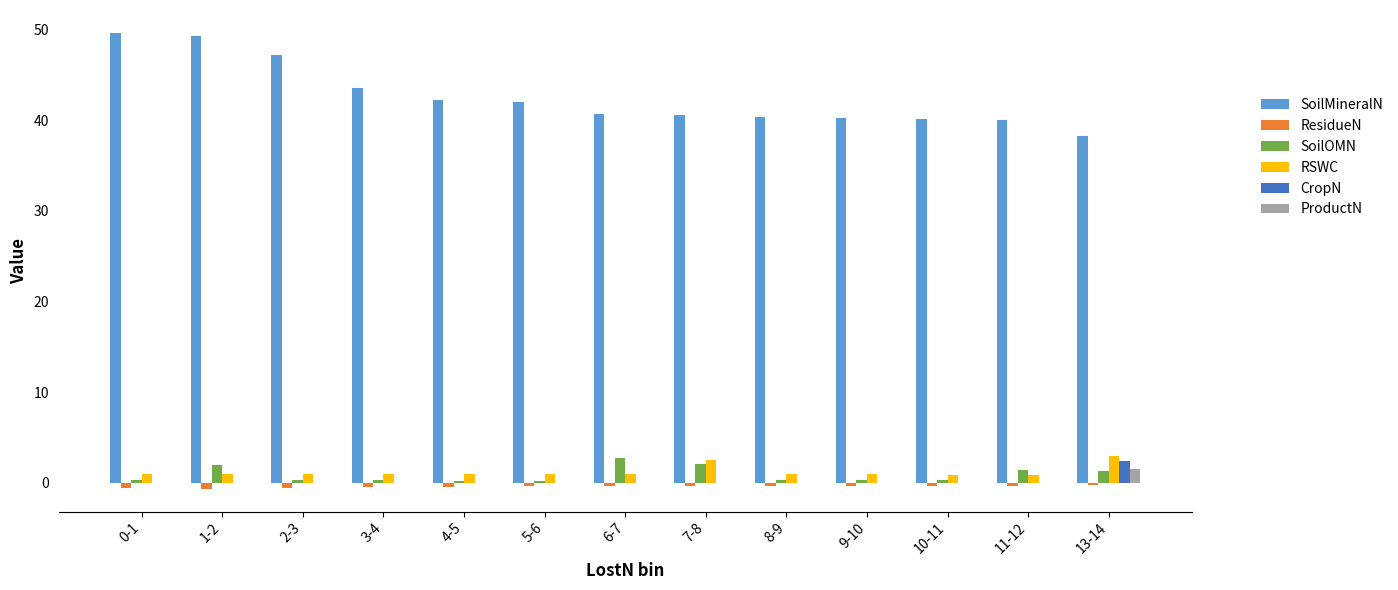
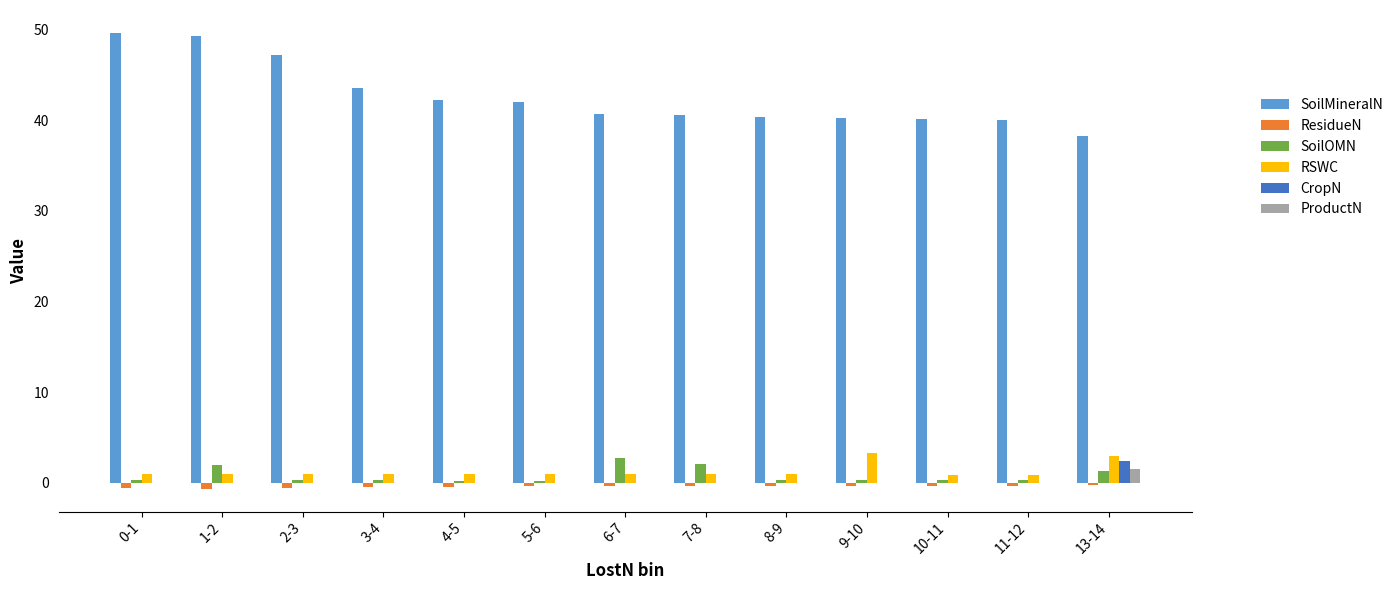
RSWC, 7-8: 3 -> 1
RSWC, 9-10: 1 -> 3
SoilOMN, 11-12: 1 -> 0
